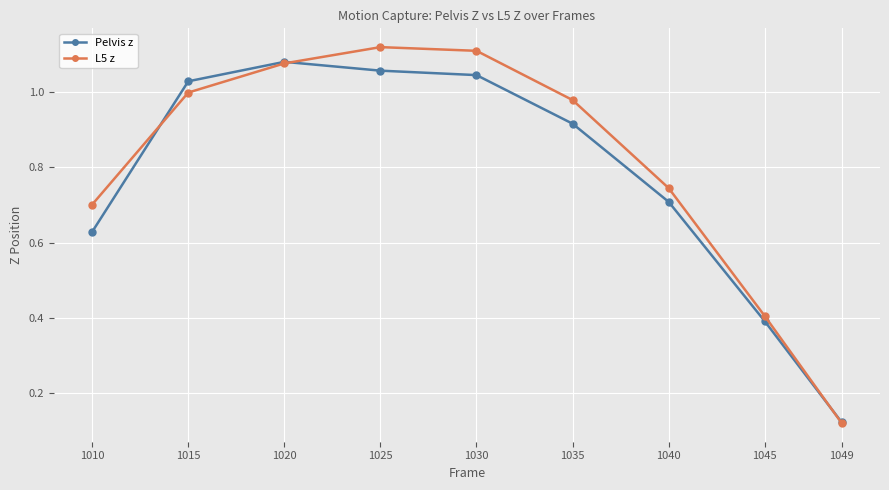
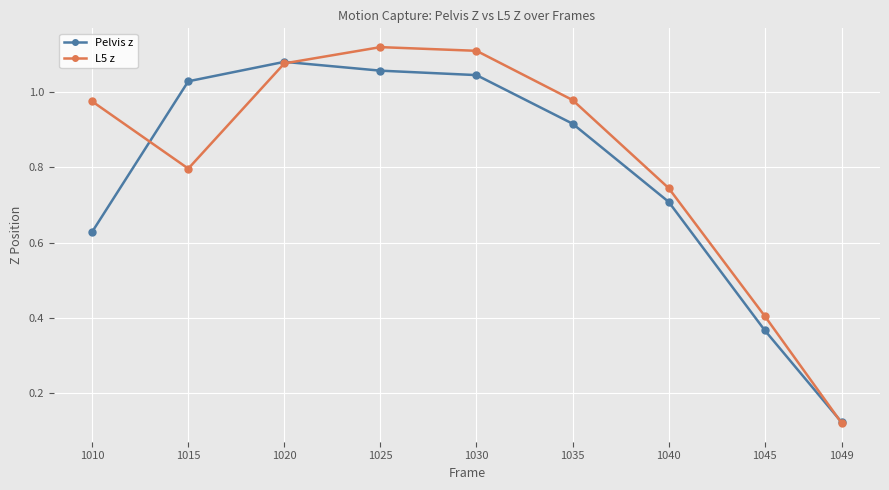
L5 z, 1010: 0.70 -> 0.97
L5 z, 1015: 1.00 -> 0.80
Pelvis z, 1045: 0.39 -> 0.37
